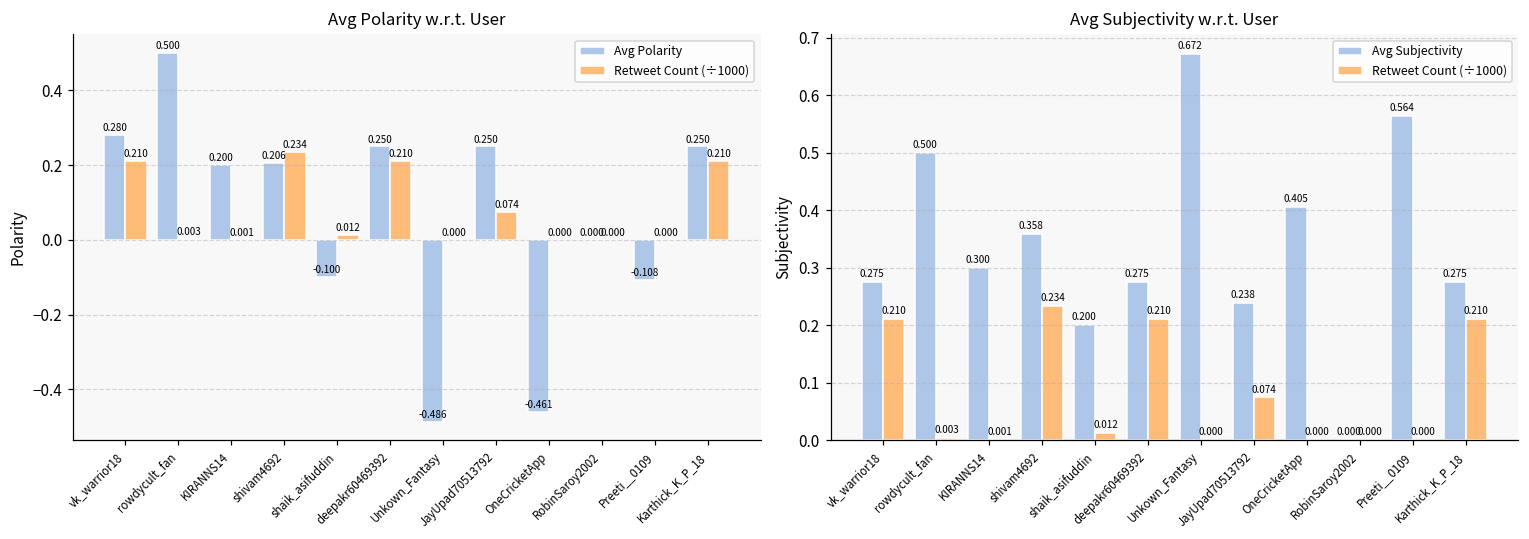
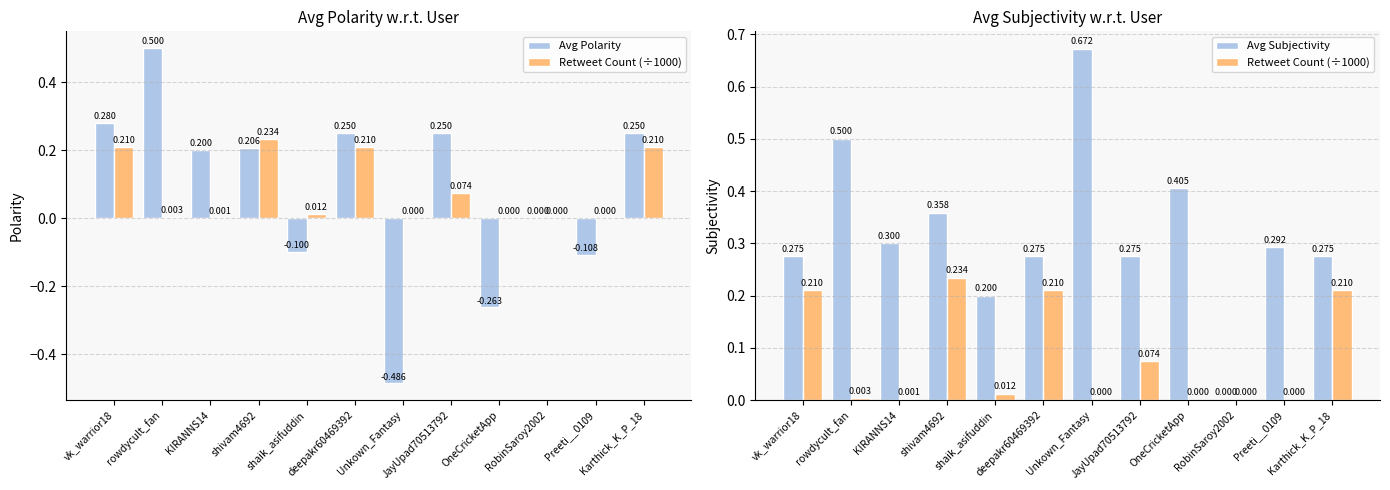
Avg Polarity w.r.t. User, Avg Polarity, OneCricketApp: -0.461 -> -0.263
Avg Subjectivity w.r.t. User, Avg Subjectivity, JayUpad70513792: 0.238 -> 0.275
Avg Subjectivity w.r.t. User, Avg Subjectivity, Preeti__0109: 0.564 -> 0.292
